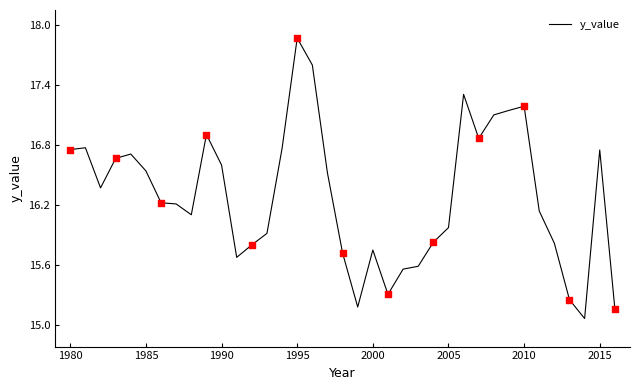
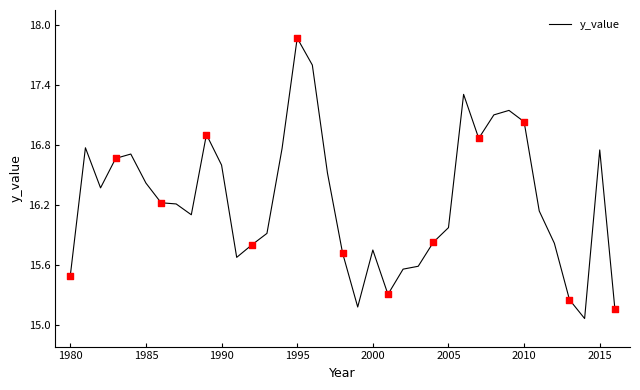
y_value, 1980: 16.75 -> 15.49
y_value, 1985: 16.54 -> 16.42
y_value, 2010: 17.19 -> 17.03
